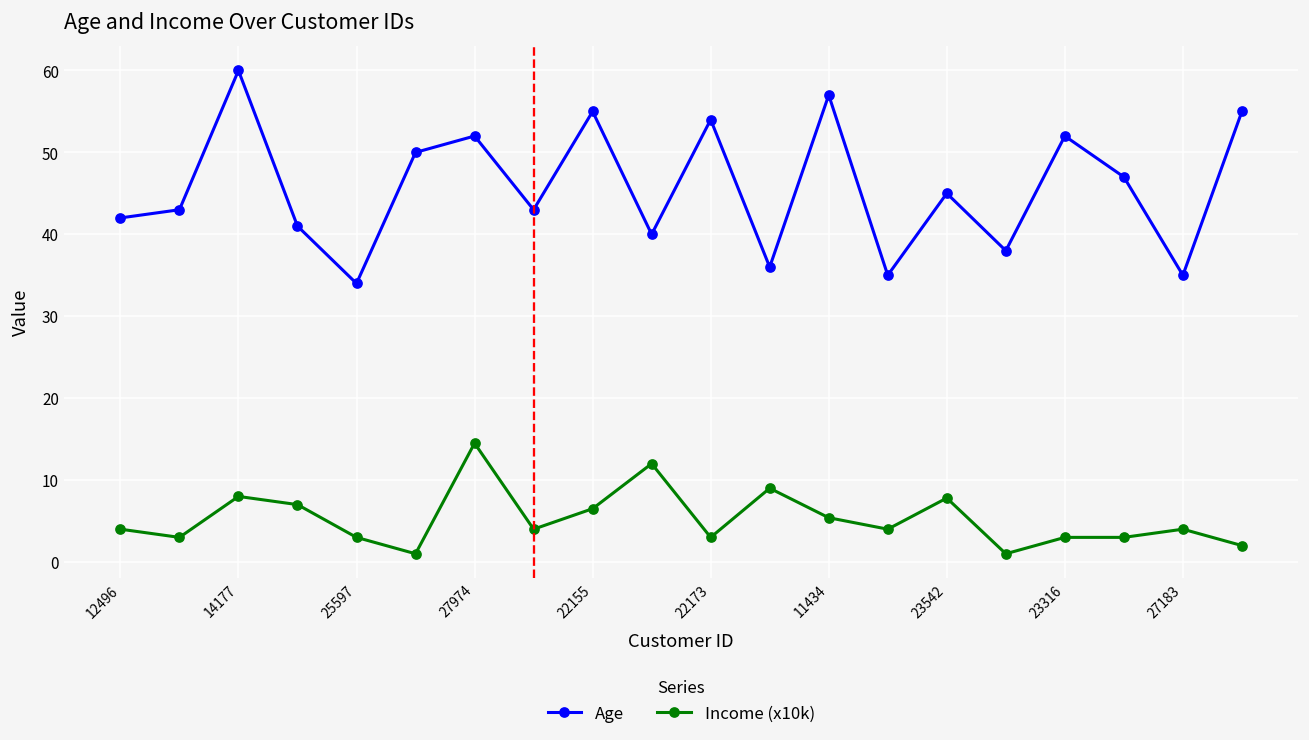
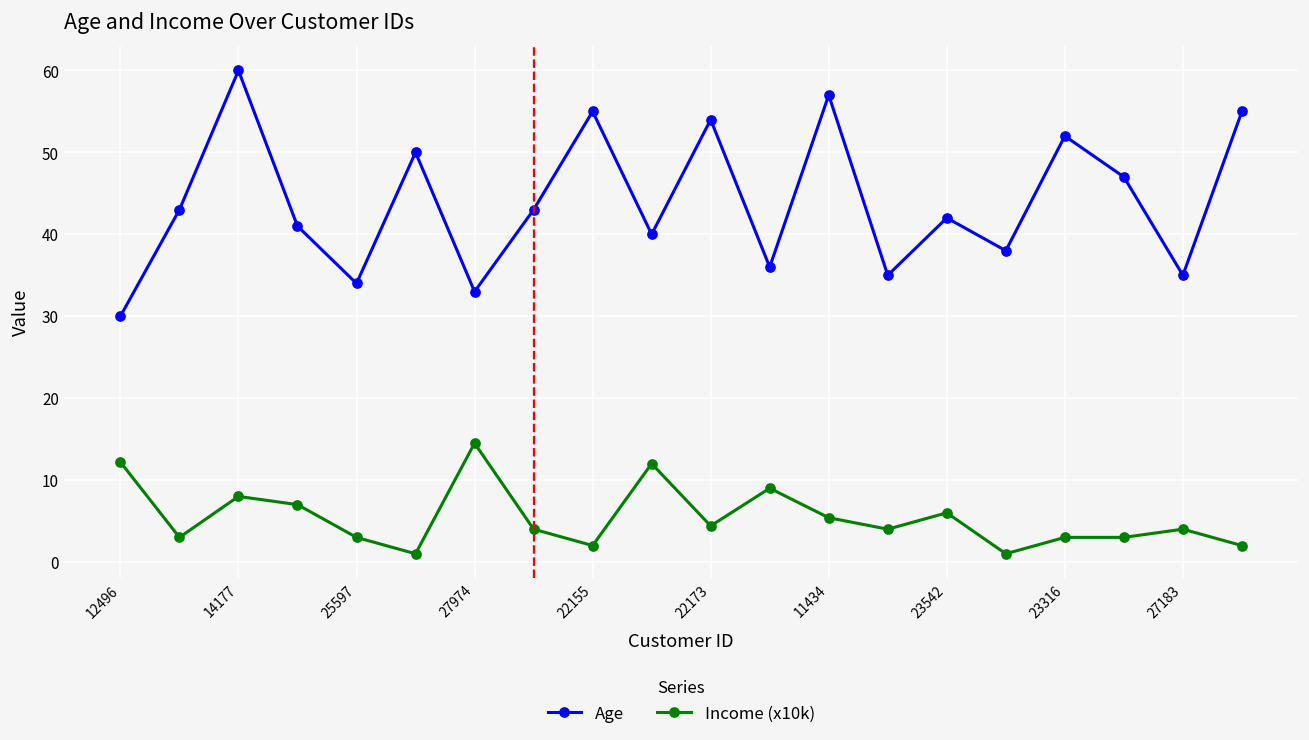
Age, 12496: 42 -> 30
Income (x10k), 12496: 4 -> 12
Age, 27974: 52 -> 33
Income (x10k), 22155: 7 -> 2
Income (x10k), 22173: 3 -> 4
Age, 23542: 45 -> 42
Income (x10k), 23542: 8 -> 6
